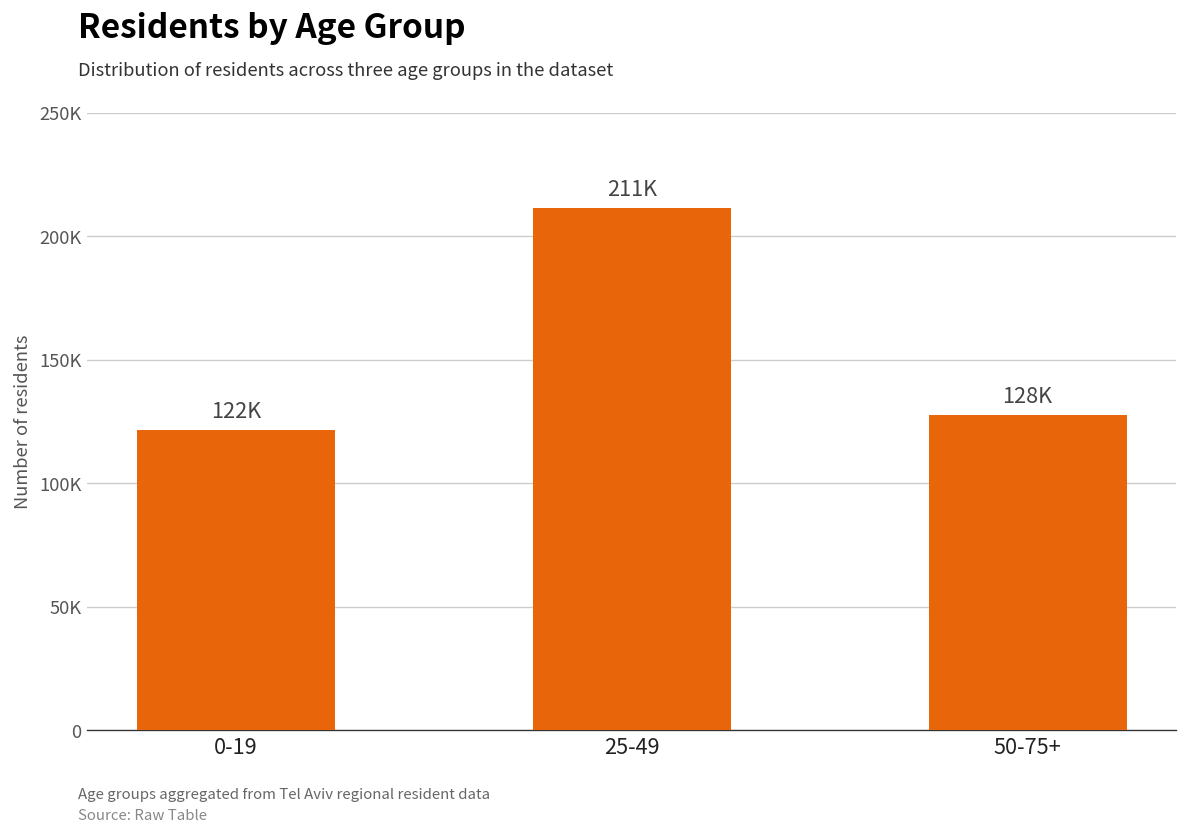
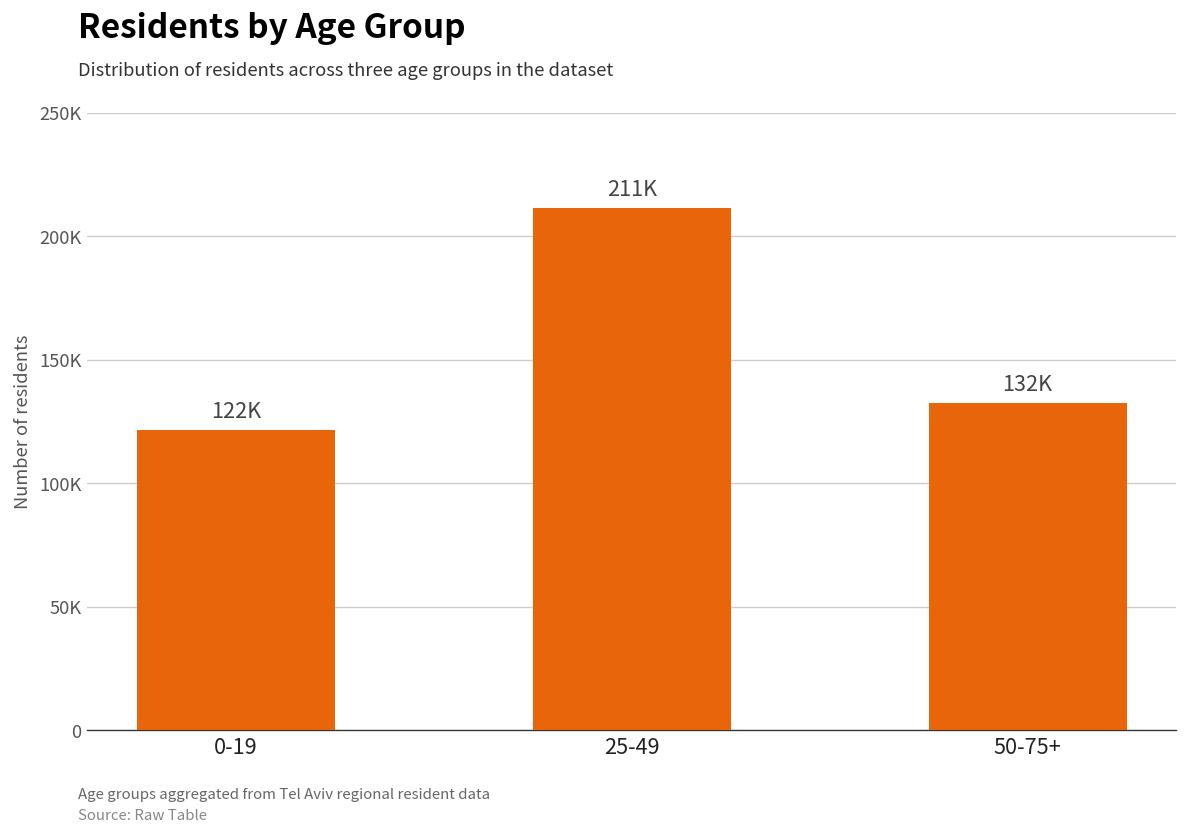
50-75+: 128K -> 132K
